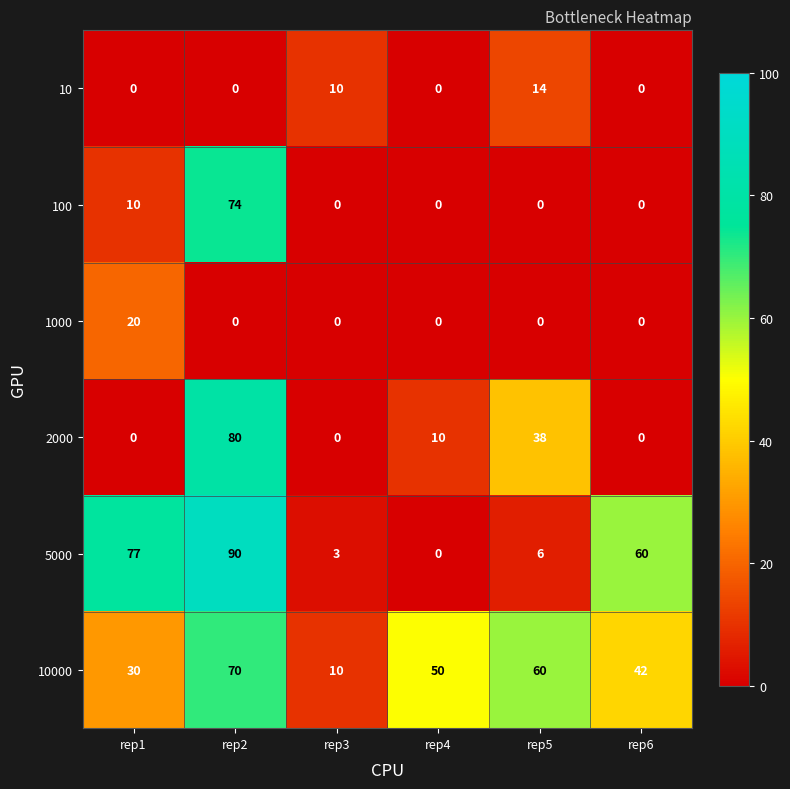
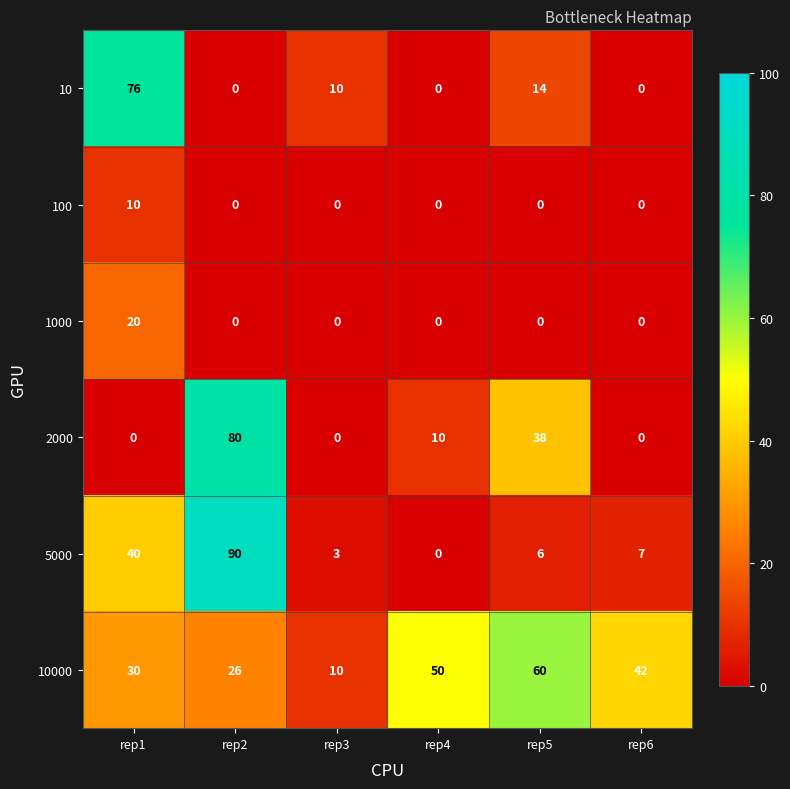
10, rep1: 0 -> 76
100, rep2: 74 -> 0
5000, rep1: 77 -> 40
5000, rep6: 60 -> 7
10000, rep2: 70 -> 26
